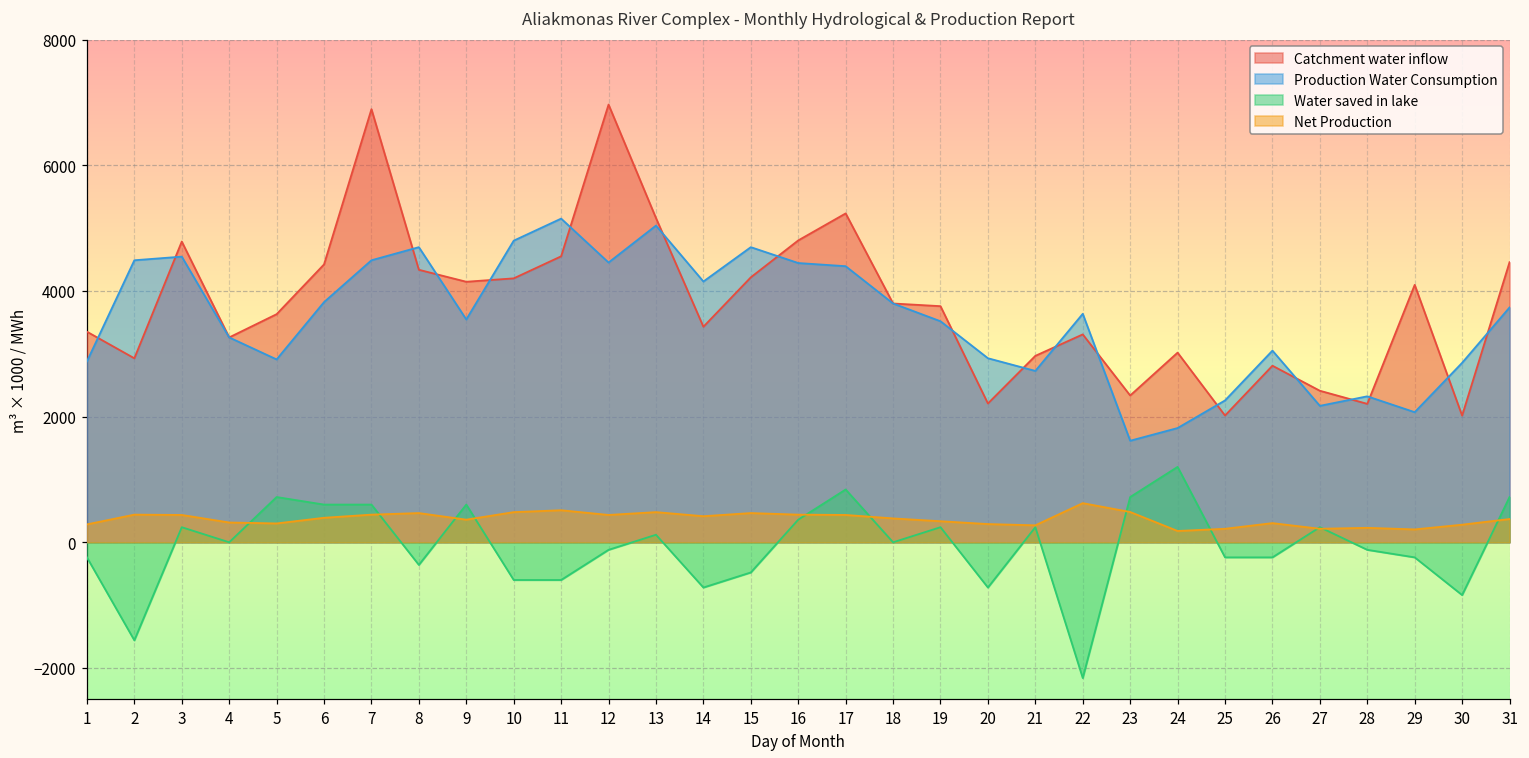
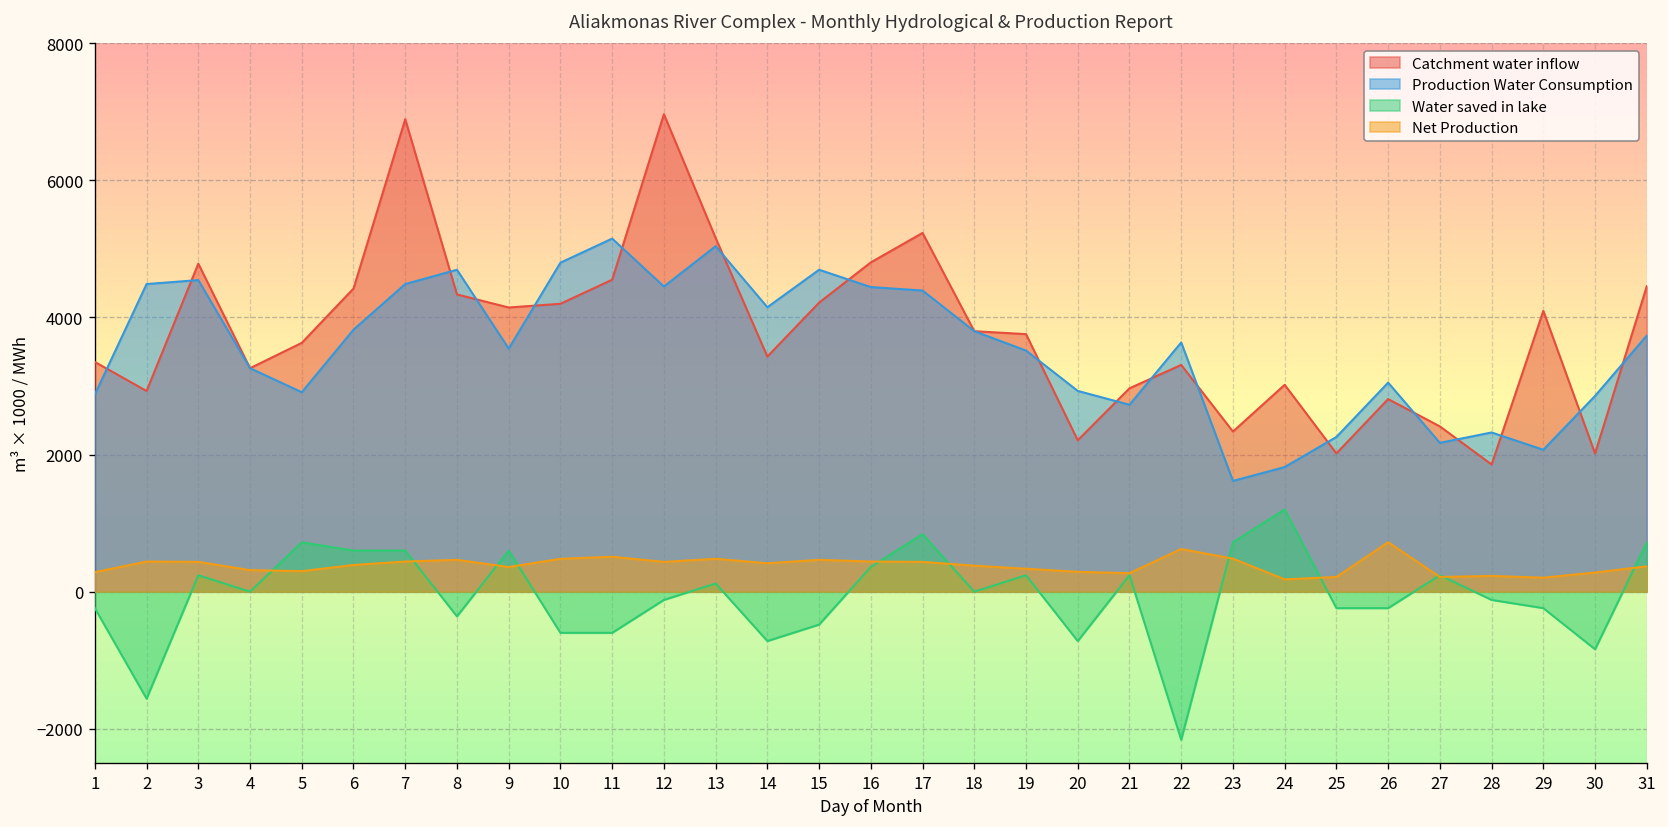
Net Production, 26: 300 -> 700
Catchment water inflow, 28: 2200 -> 1900
